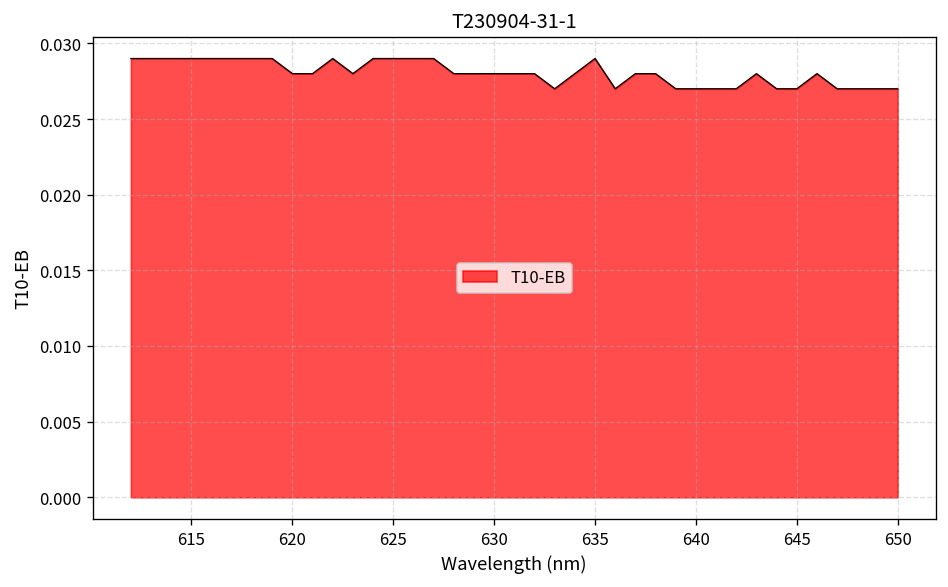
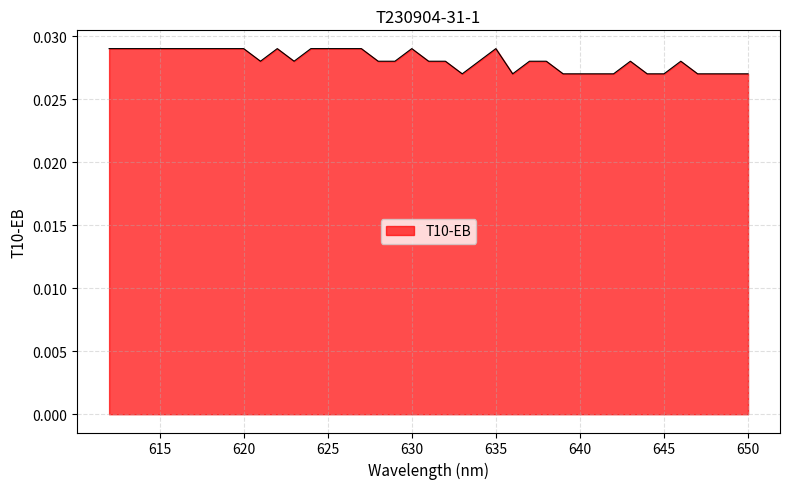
620: 0.028 -> 0.029
630: 0.028 -> 0.029
